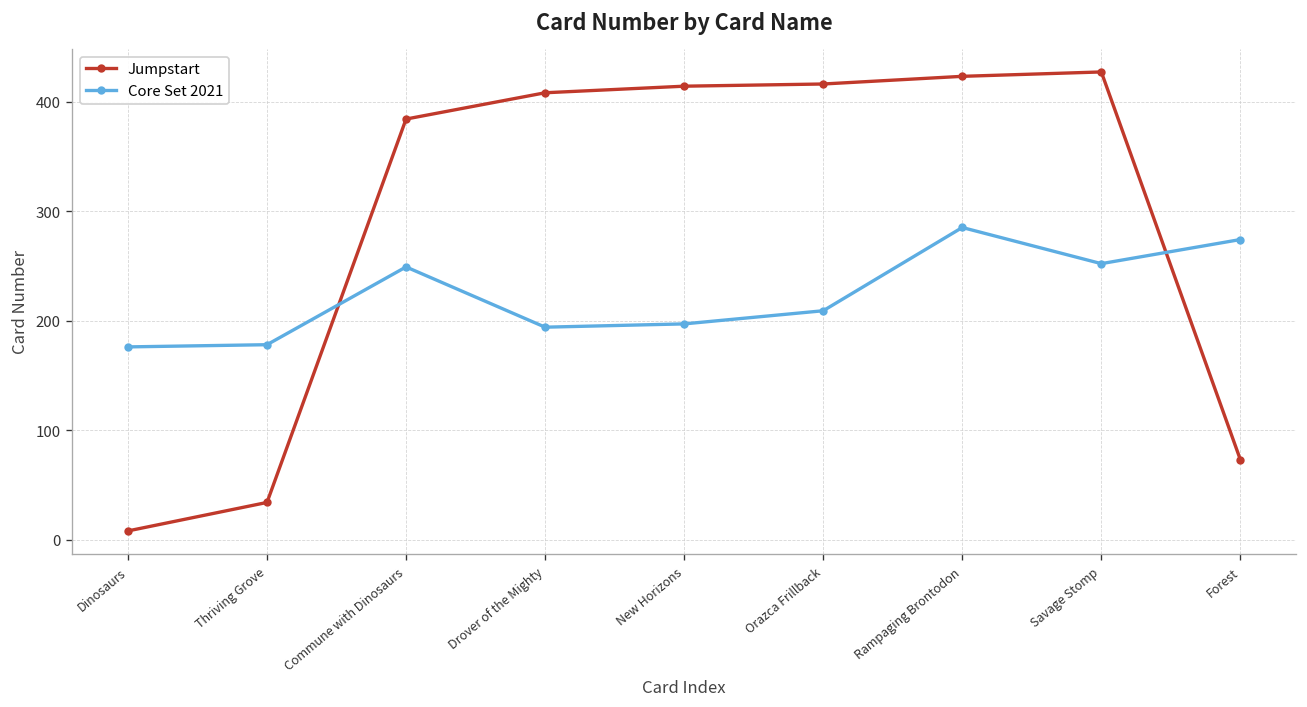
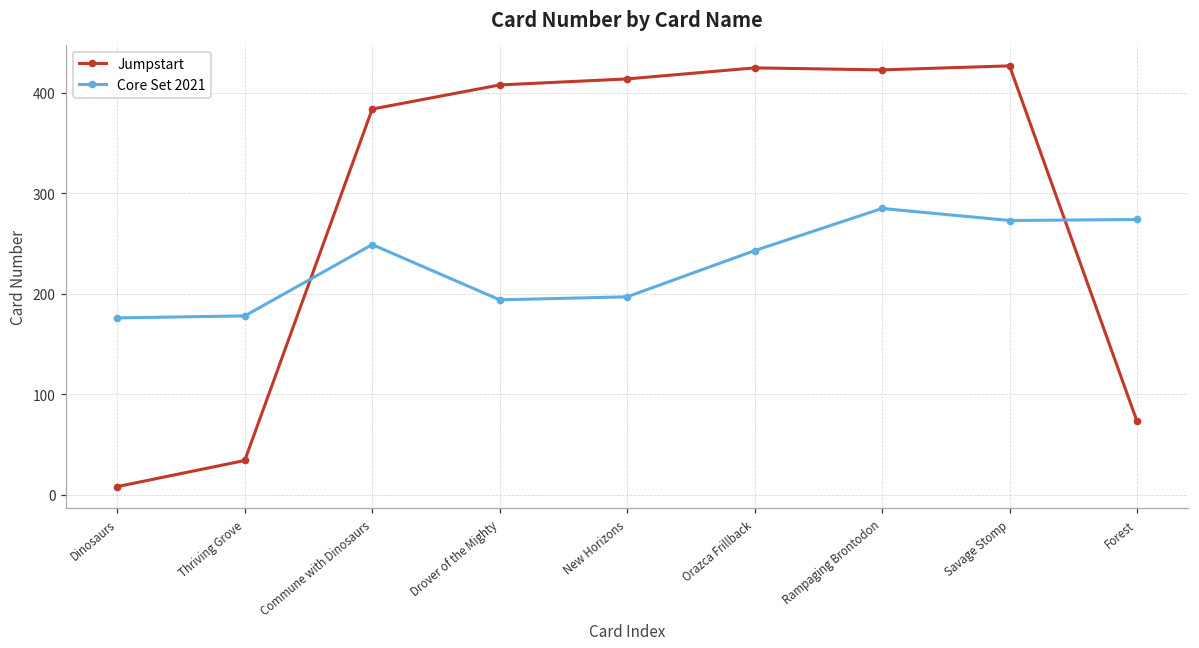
Jumpstart, Orazca Frillback: 420 -> 430
Core Set 2021, Orazca Frillback: 210 -> 240
Core Set 2021, Savage Stomp: 250 -> 270
